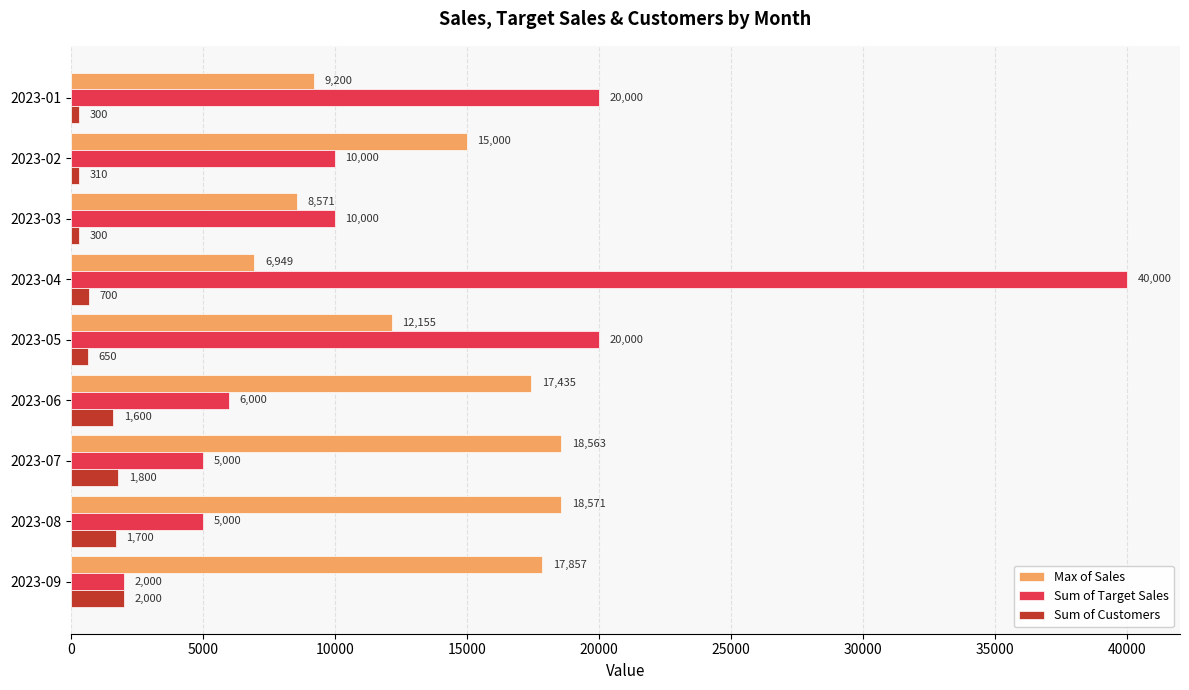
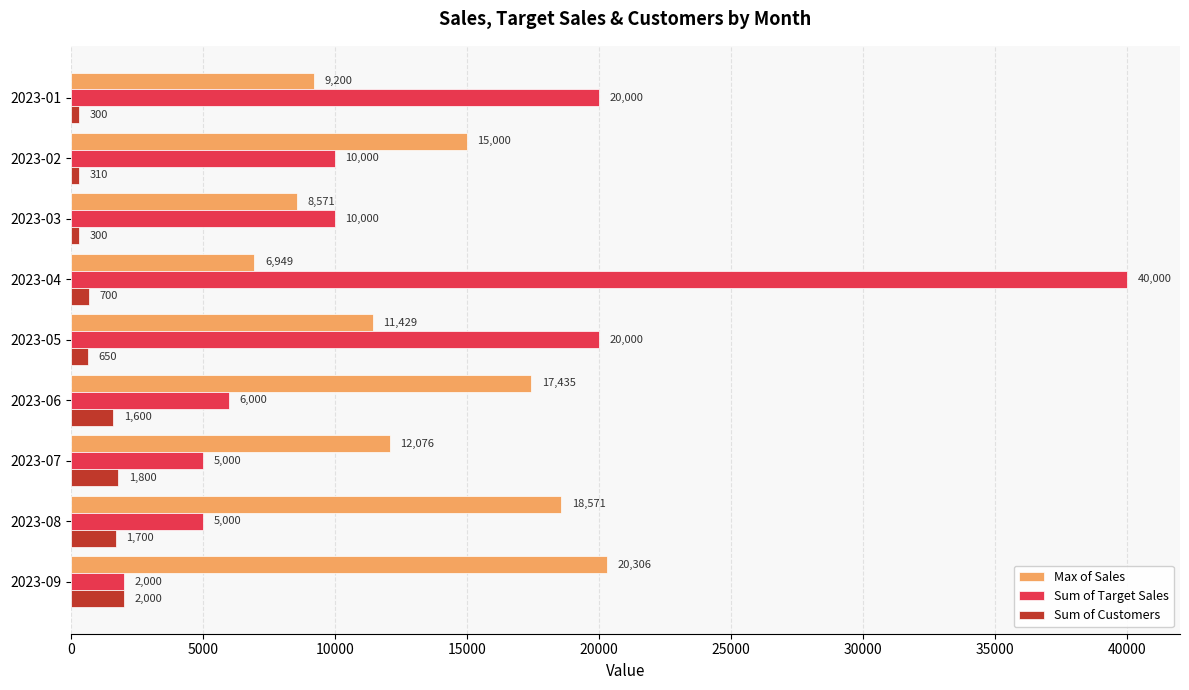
Max of Sales, 2023-05: 12,155 -> 11,429
Max of Sales, 2023-07: 18,563 -> 12,076
Max of Sales, 2023-09: 17,857 -> 20,306
